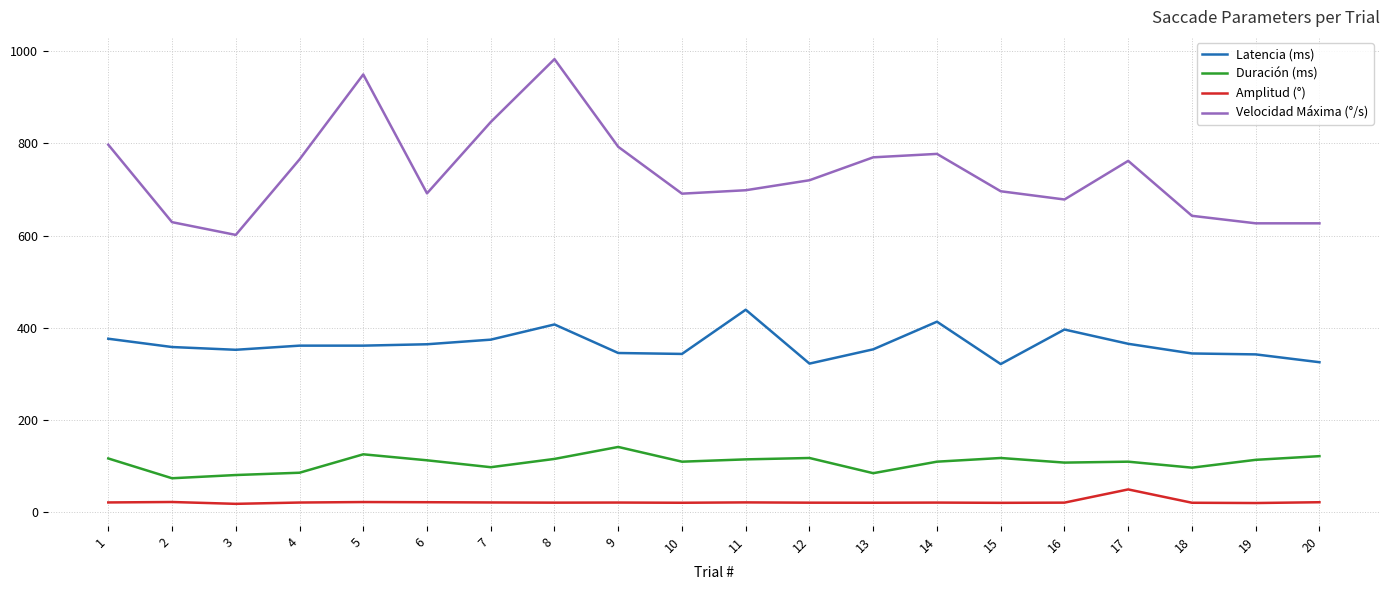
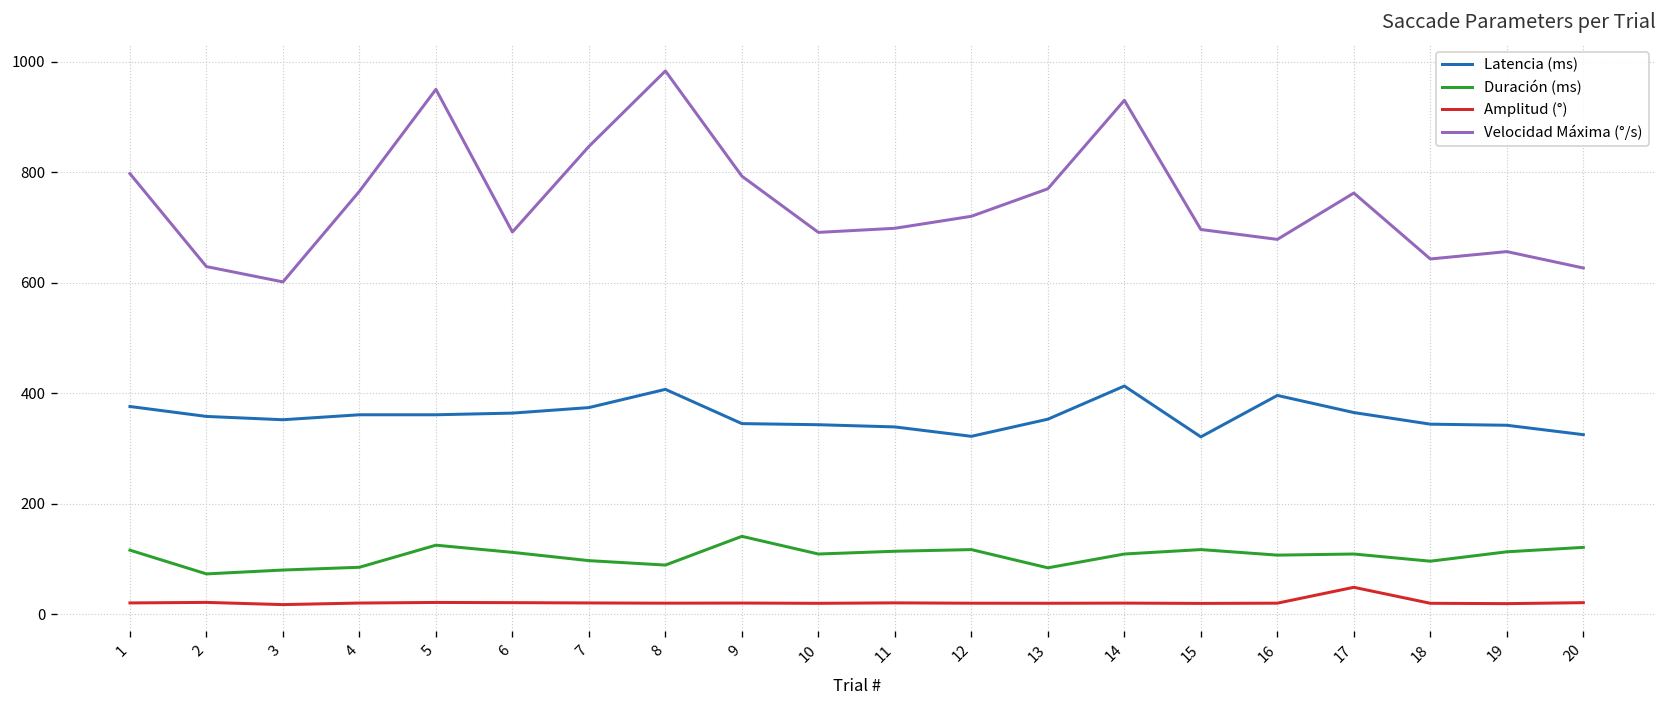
Duración (ms), 8: 120 -> 90
Latencia (ms), 11: 440 -> 340
Velocidad Máxima (°/s), 14: 780 -> 930
Velocidad Máxima (°/s), 19: 630 -> 660
